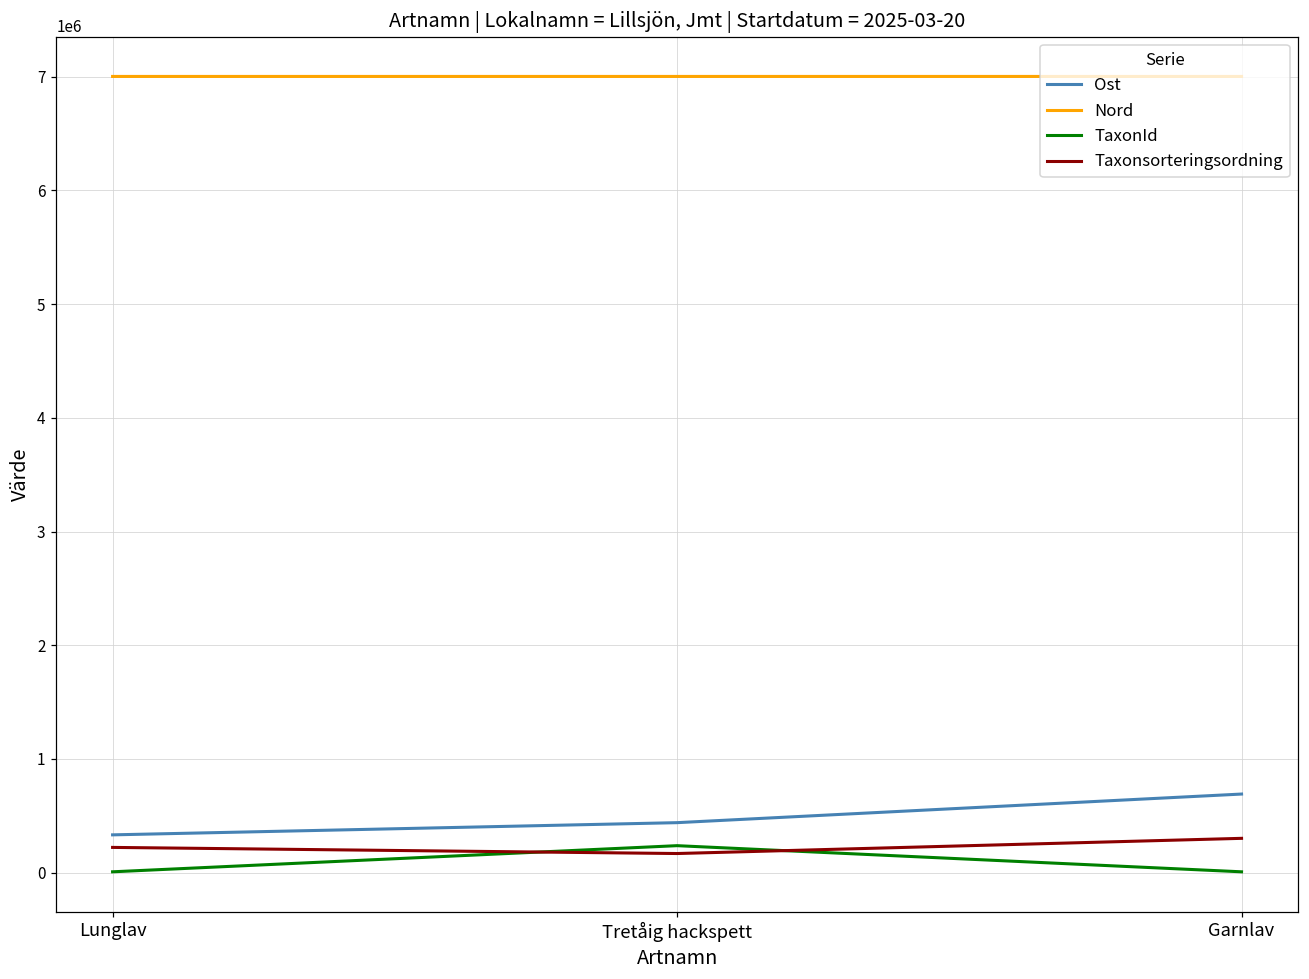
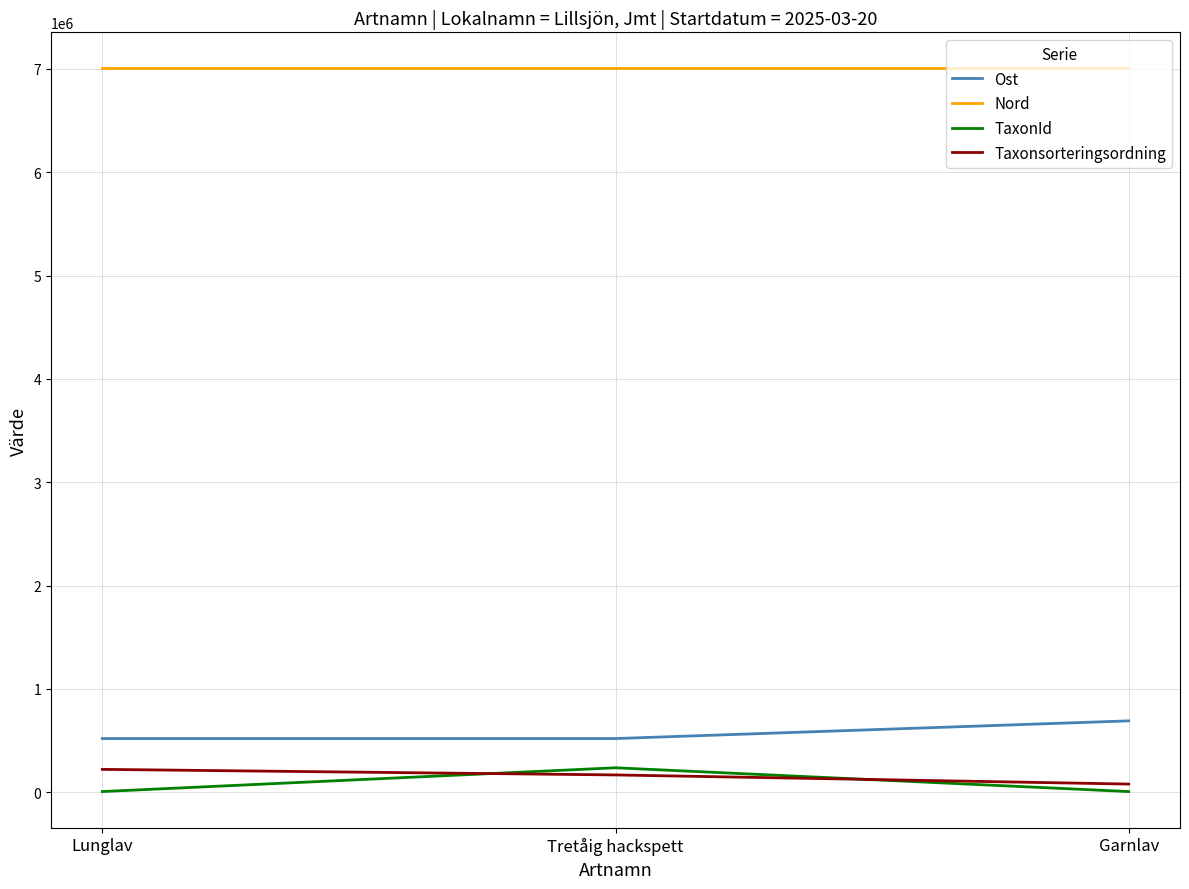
Ost, Lunglav: 330000 -> 520000
Ost, Tretåig hackspett: 440000 -> 520000
Taxonsorteringsordning, Garnlav: 300000 -> 80000
